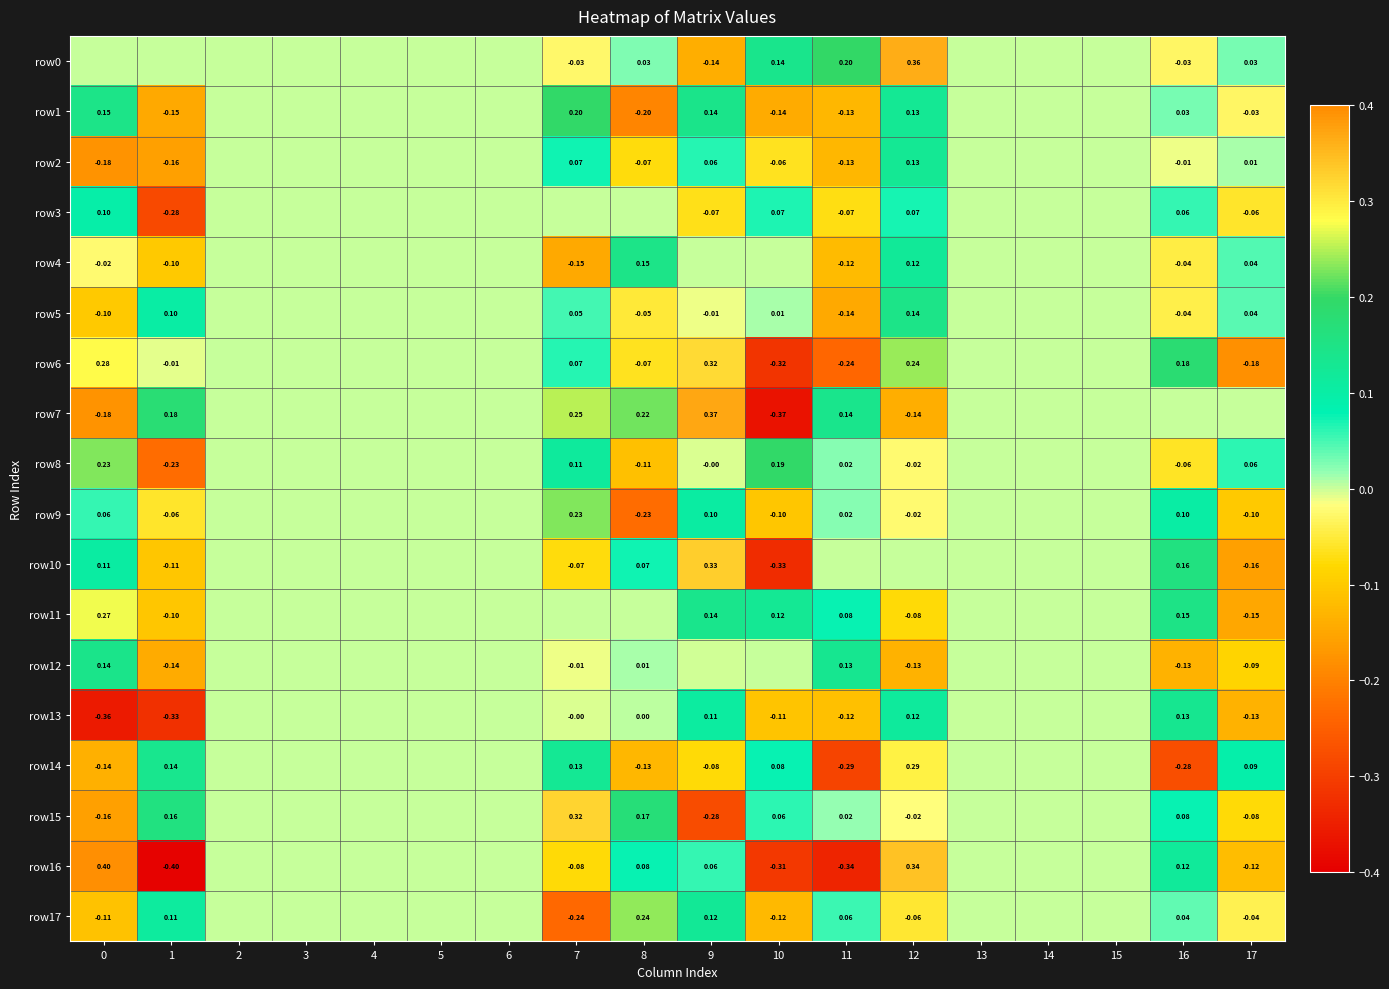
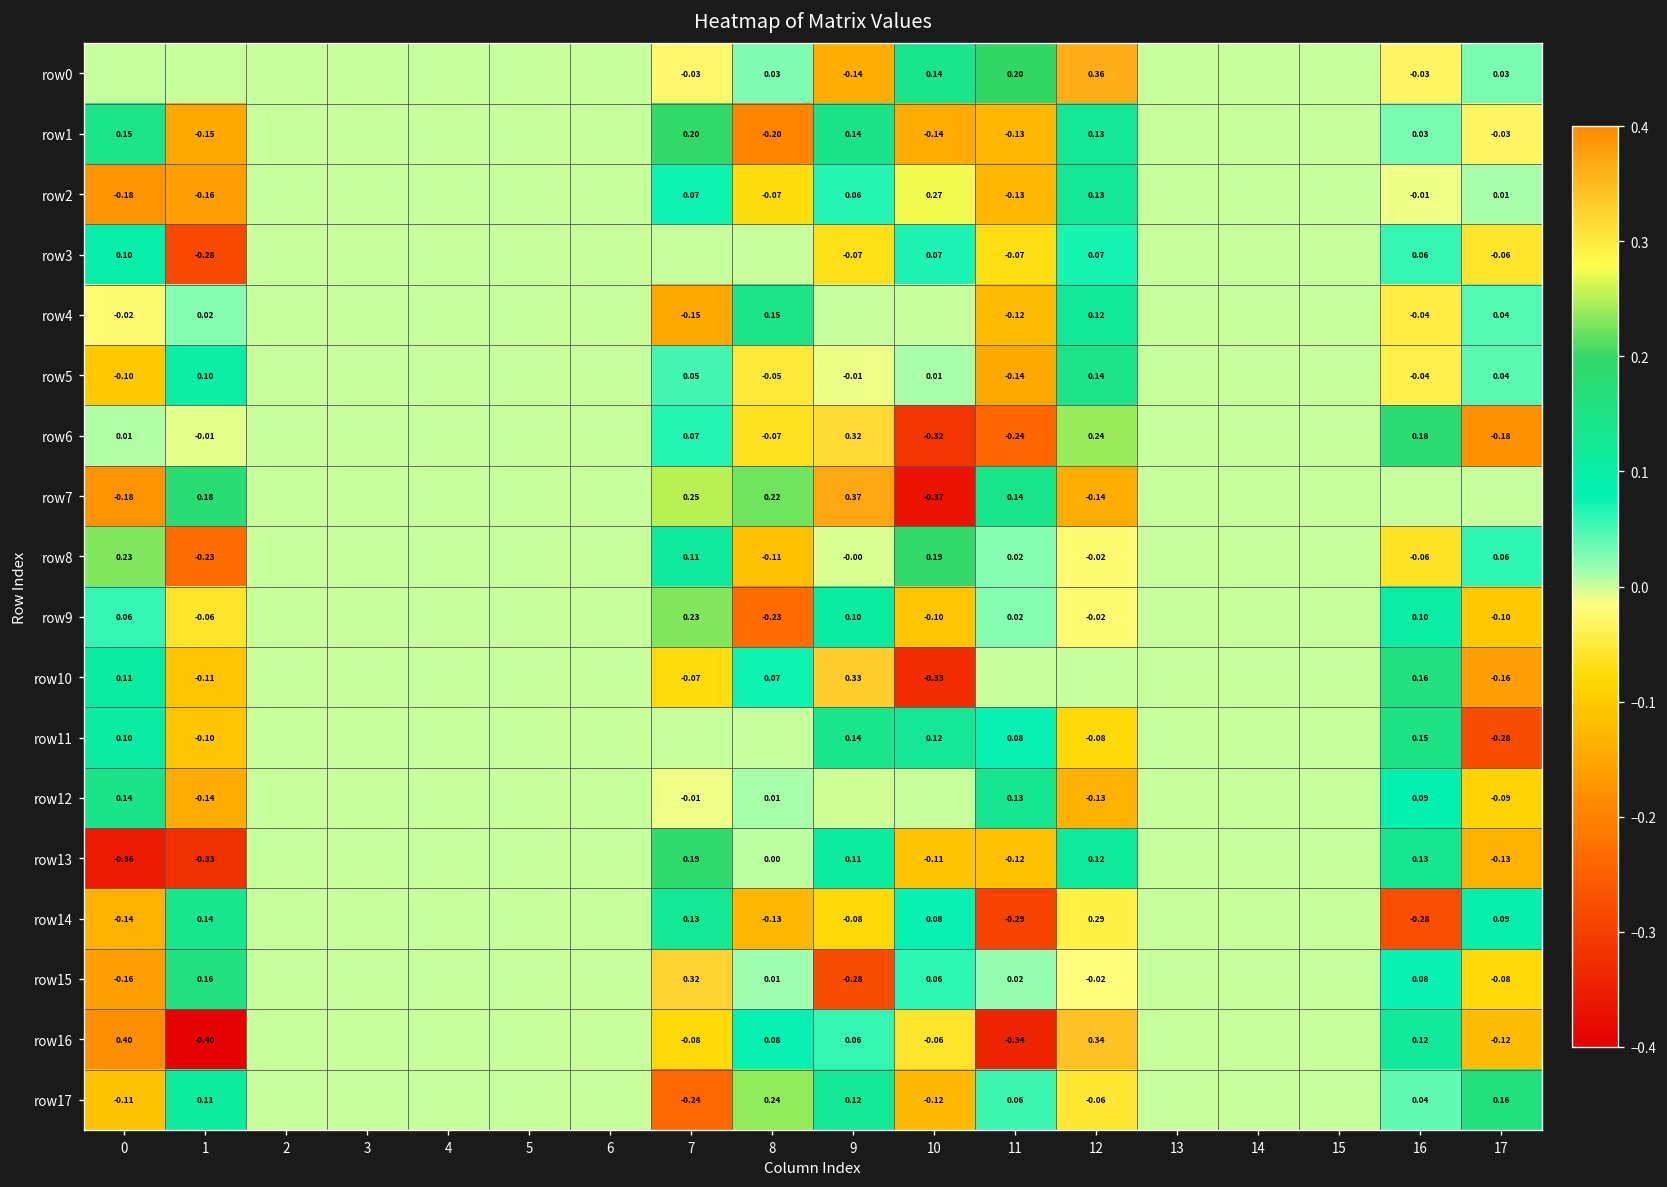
row2, 10: -0.06 -> 0.27
row4, 1: -0.10 -> 0.02
row6, 0: 0.28 -> 0.01
row11, 0: 0.27 -> 0.10
row11, 17: -0.15 -> -0.28
row12, 16: -0.13 -> 0.09
row13, 7: -0.00 -> 0.19
row15, 8: 0.17 -> 0.01
row16, 10: -0.31 -> -0.06
row17, 17: -0.04 -> 0.16
